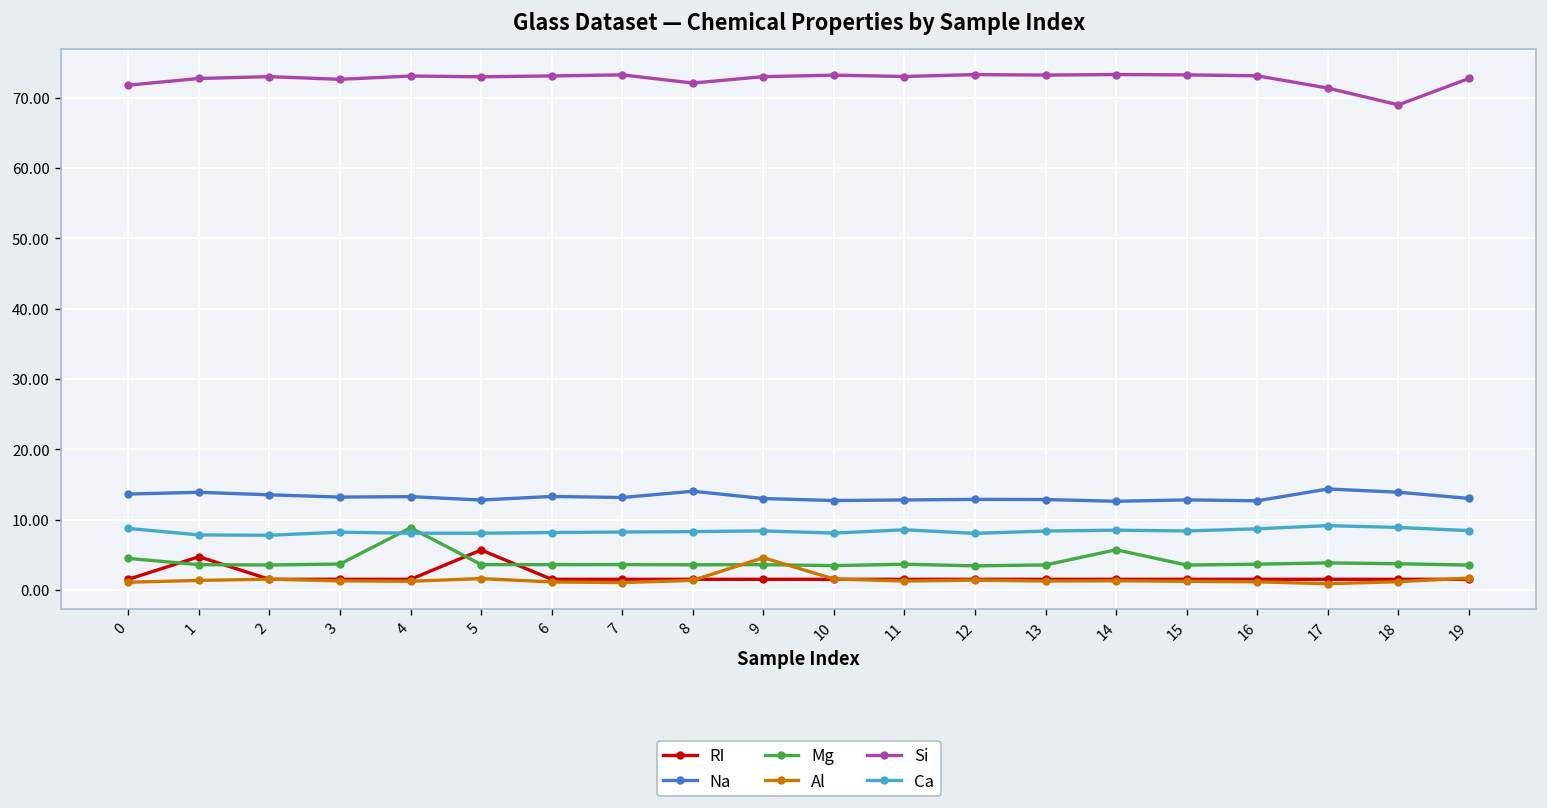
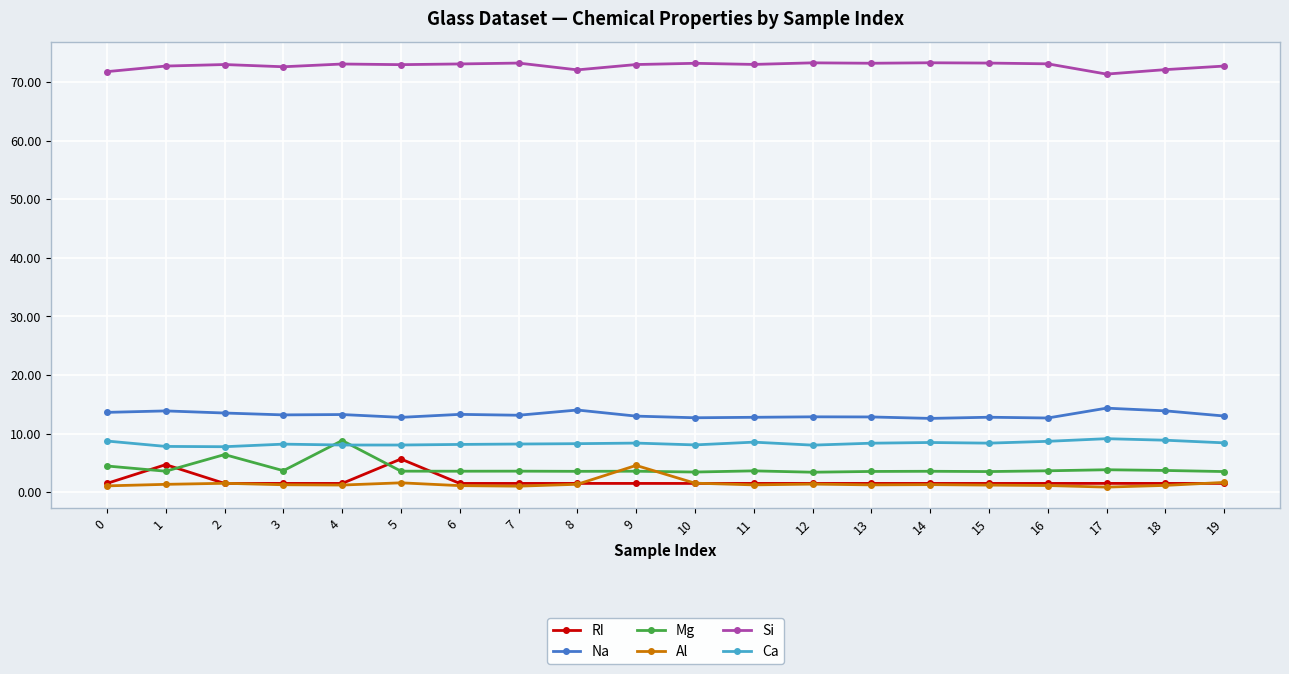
Mg, 2: 4 -> 6
Mg, 14: 6 -> 4
Si, 18: 69 -> 72
